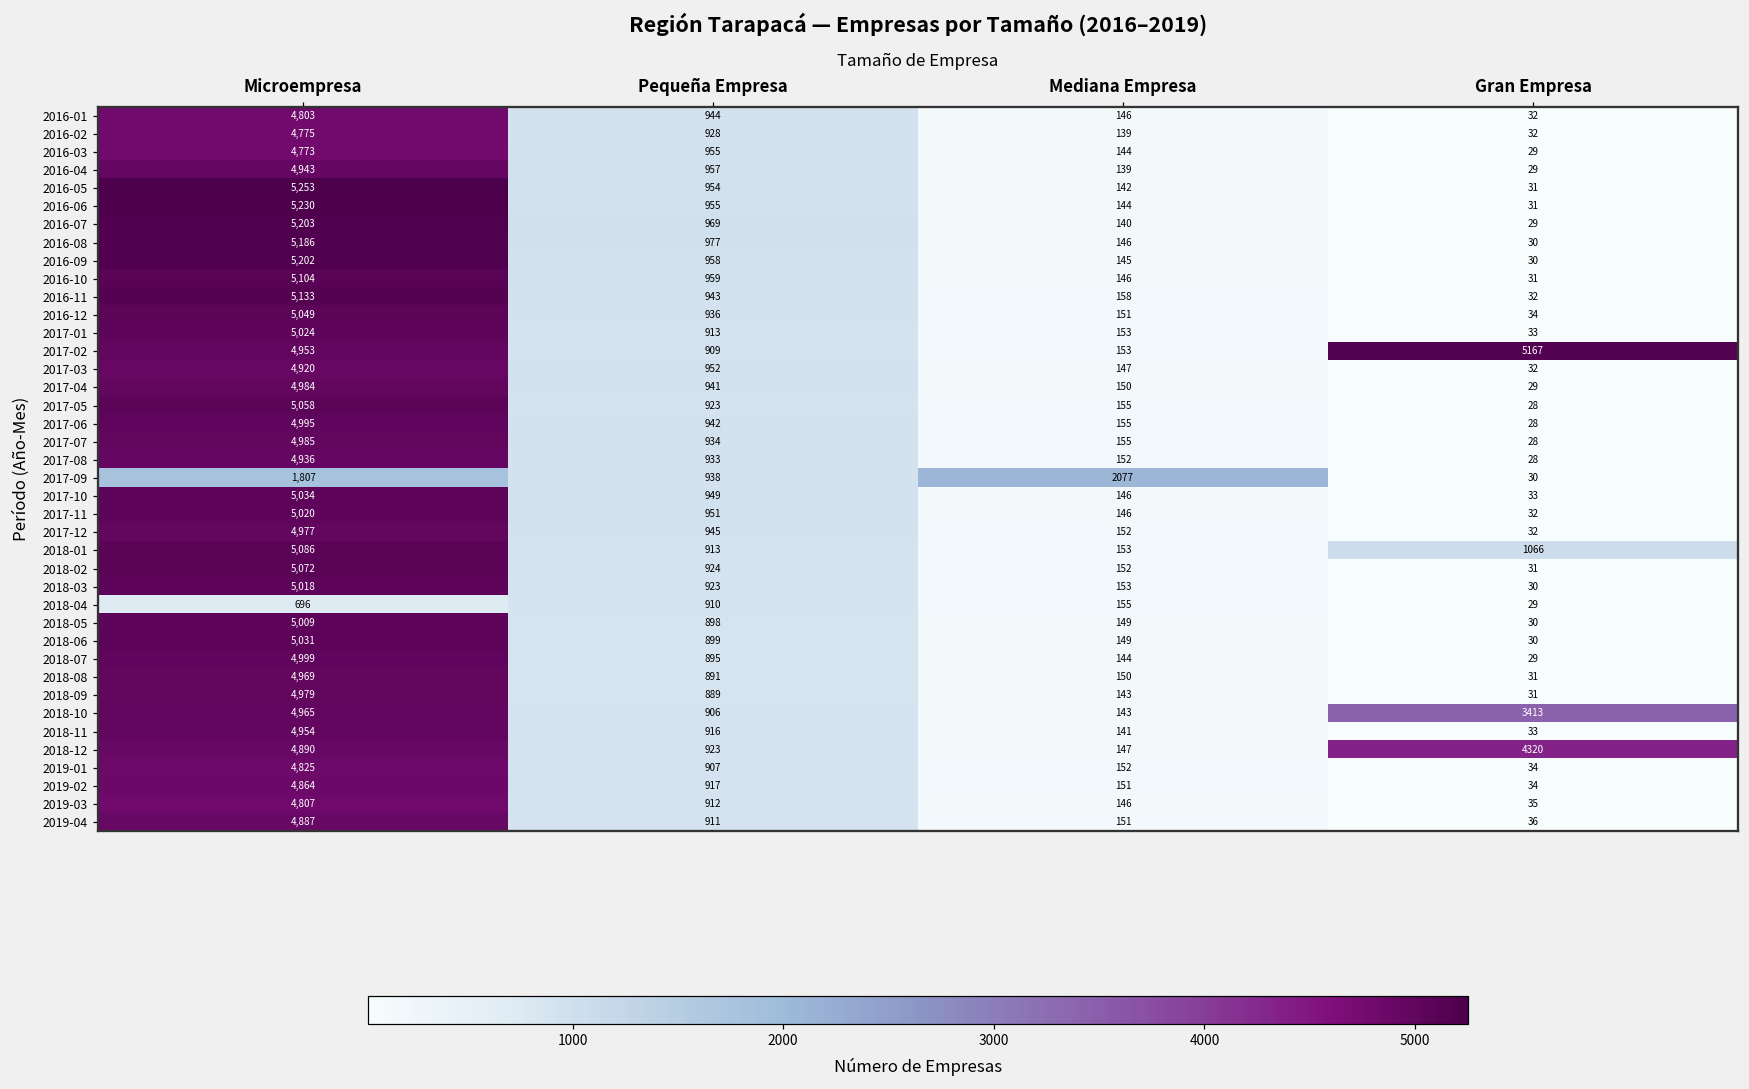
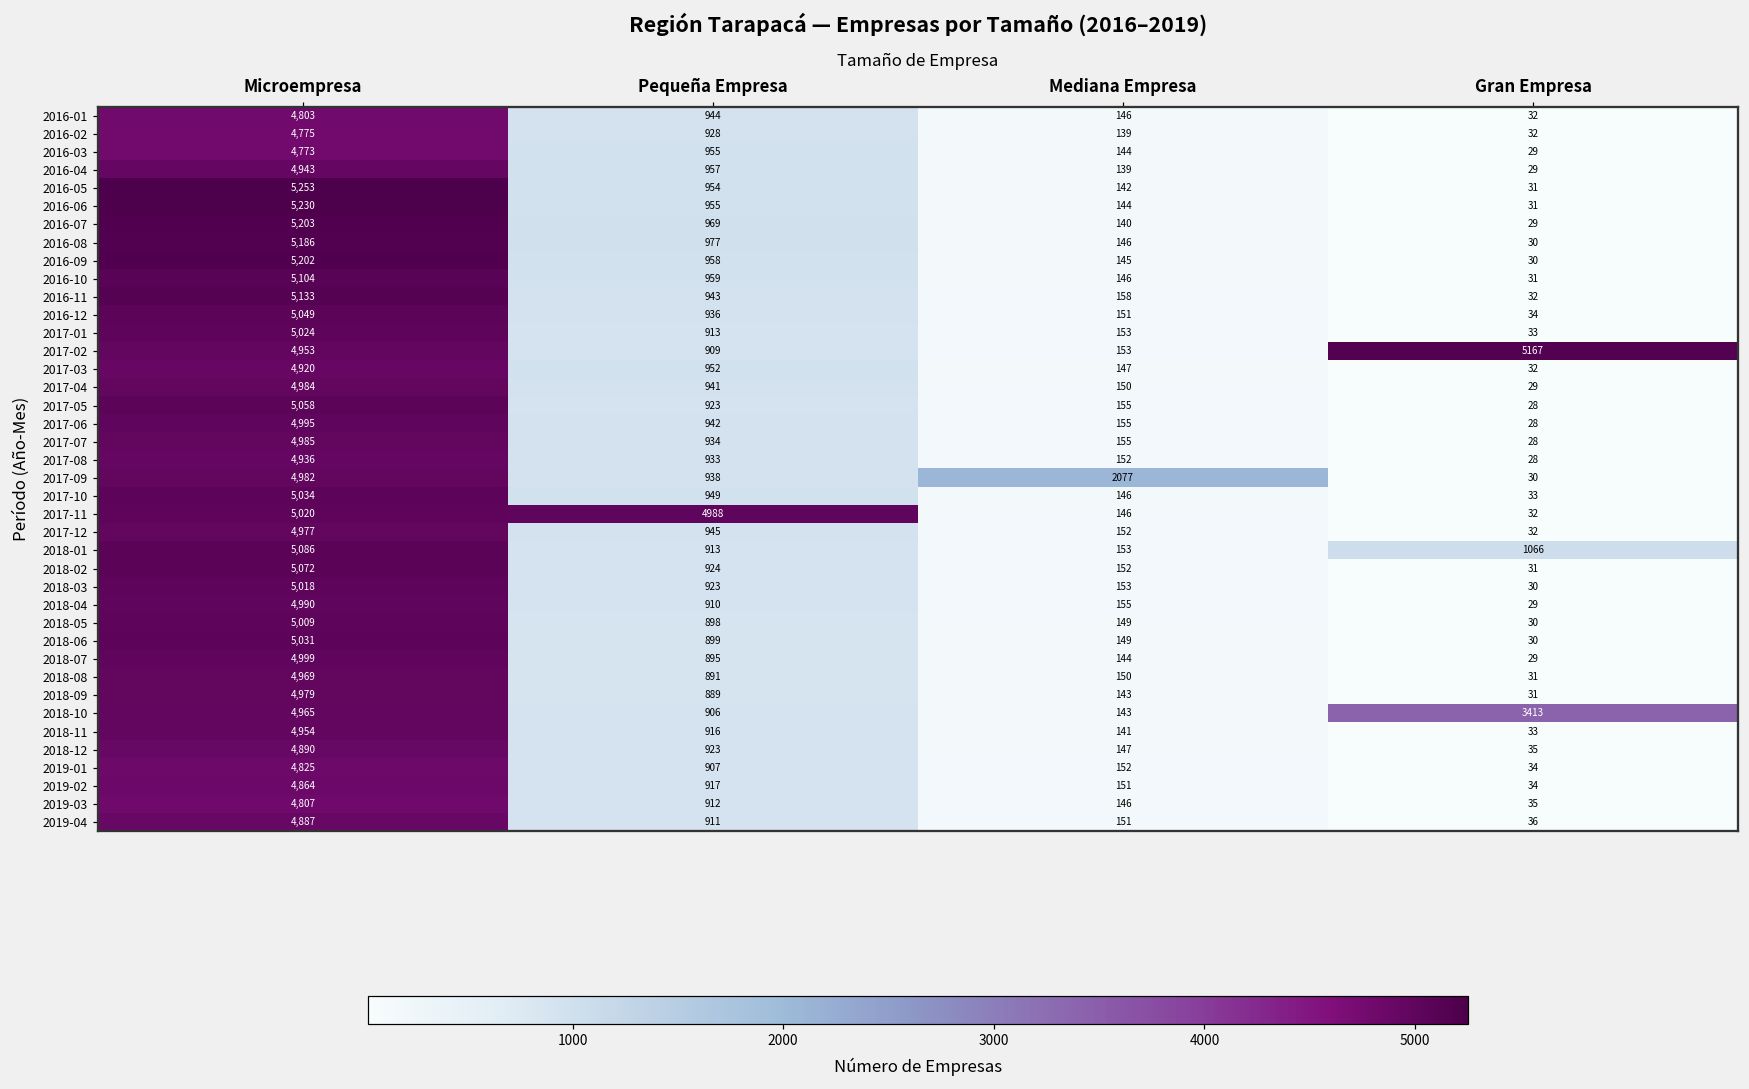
2017-09, Microempresa: 1,807 -> 4,982
2017-11, Pequeña Empresa: 951 -> 4988
2018-04, Microempresa: 696 -> 4,990
2018-12, Gran Empresa: 4320 -> 35
